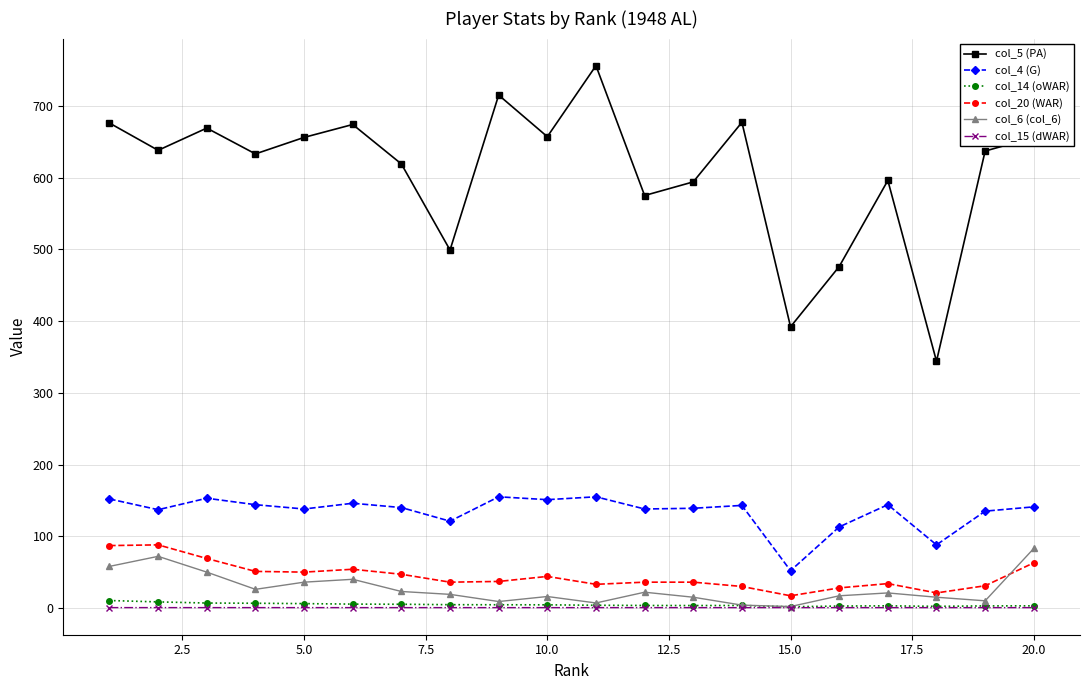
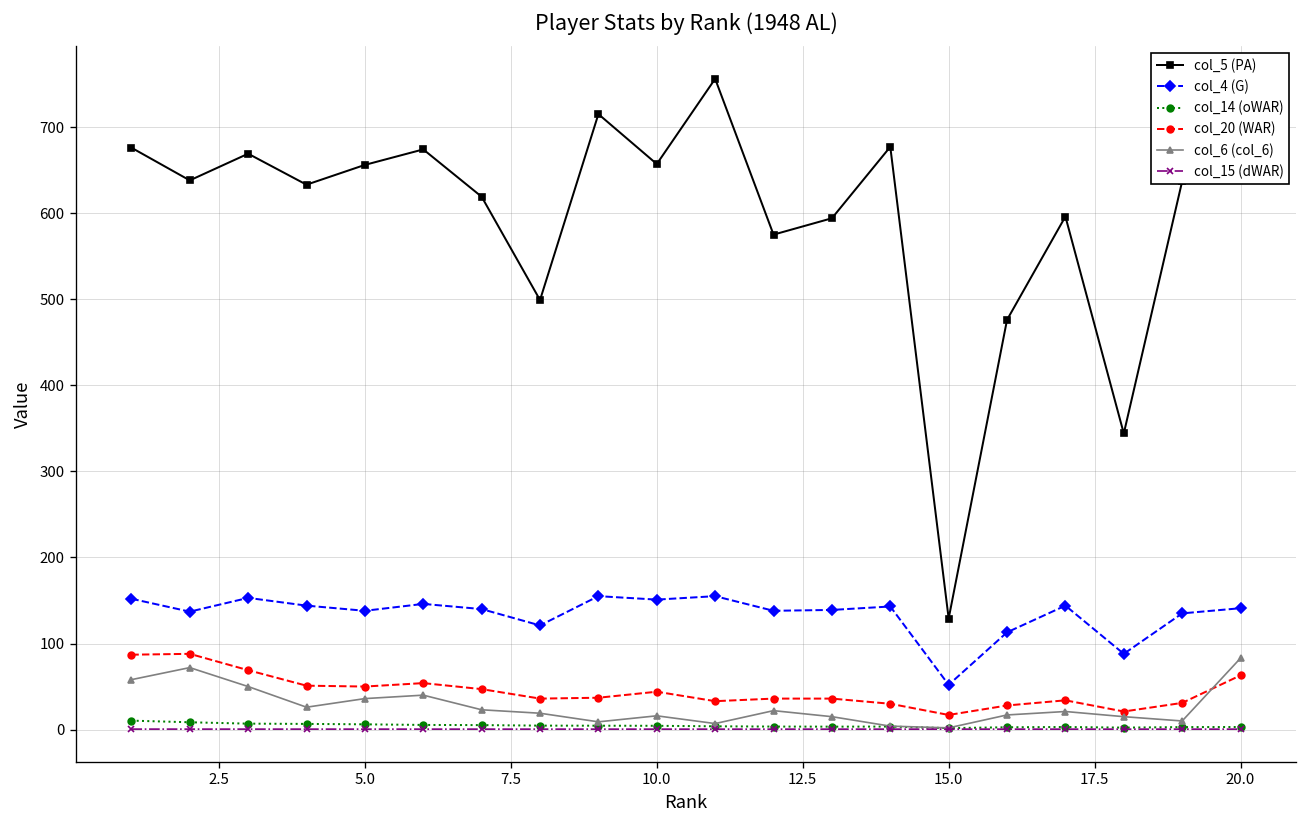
col_5 (PA), 15.0: 390 -> 130
